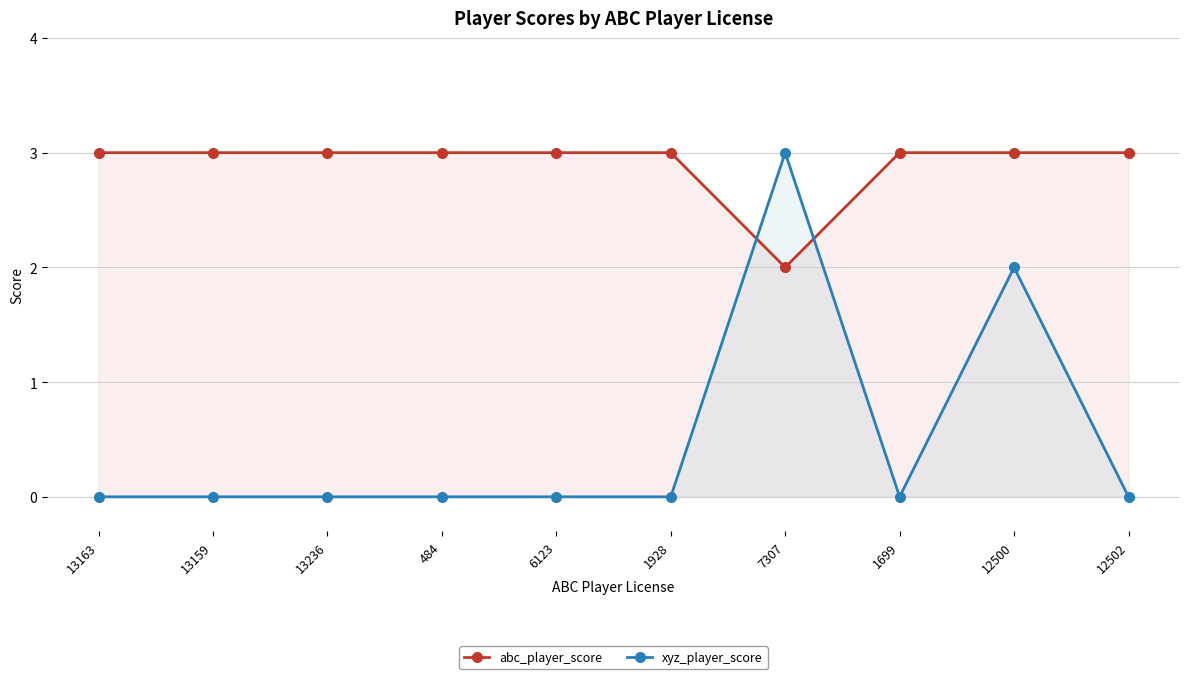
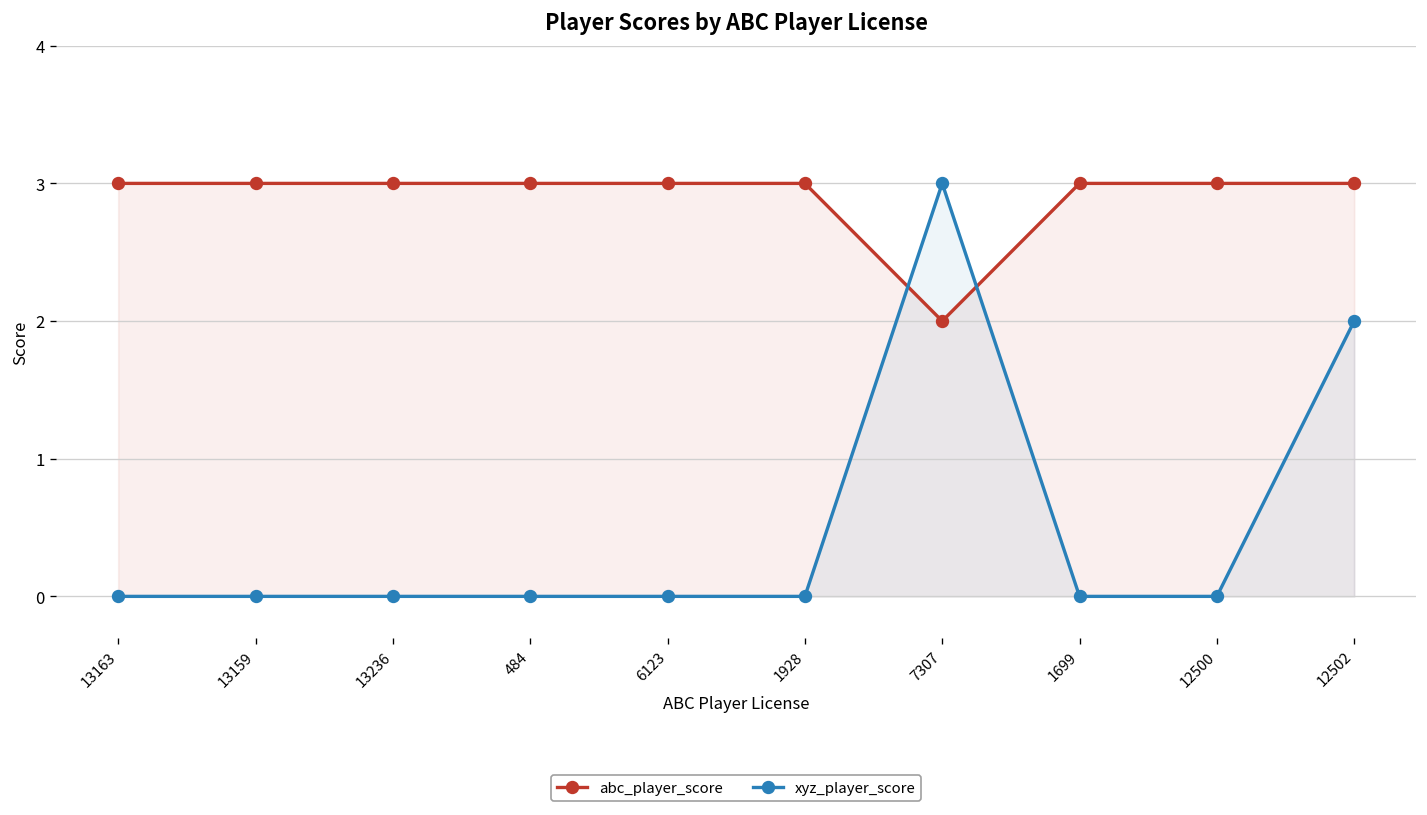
xyz_player_score, 12500: 2 -> 0
xyz_player_score, 12502: 0 -> 2
